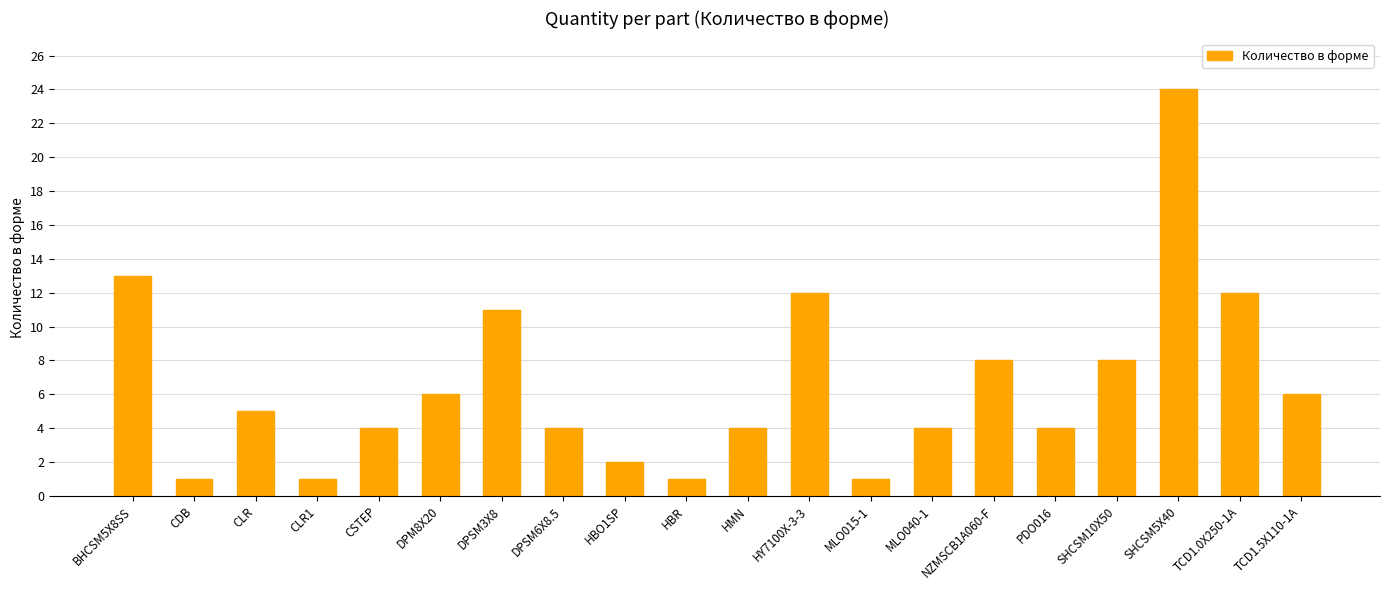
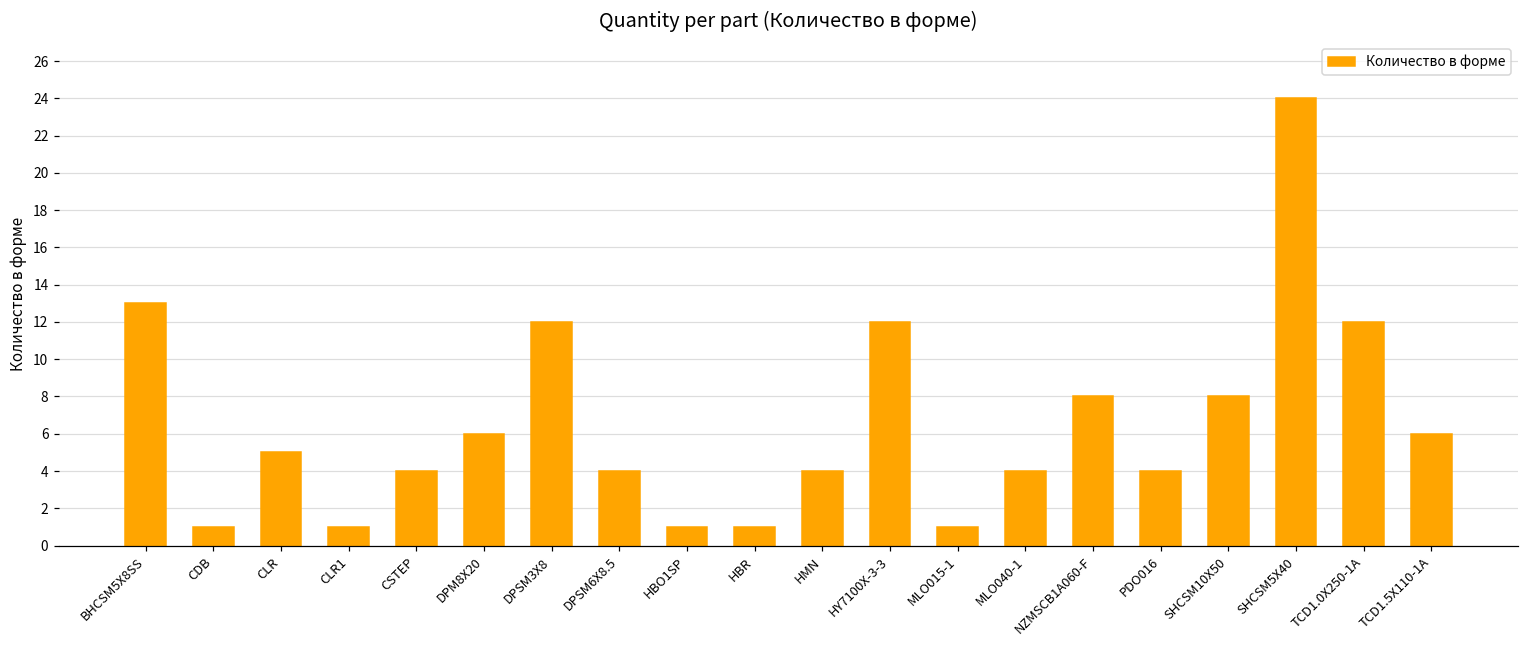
DPSM3X8: 11 -> 12
HBO1SP: 2 -> 1
